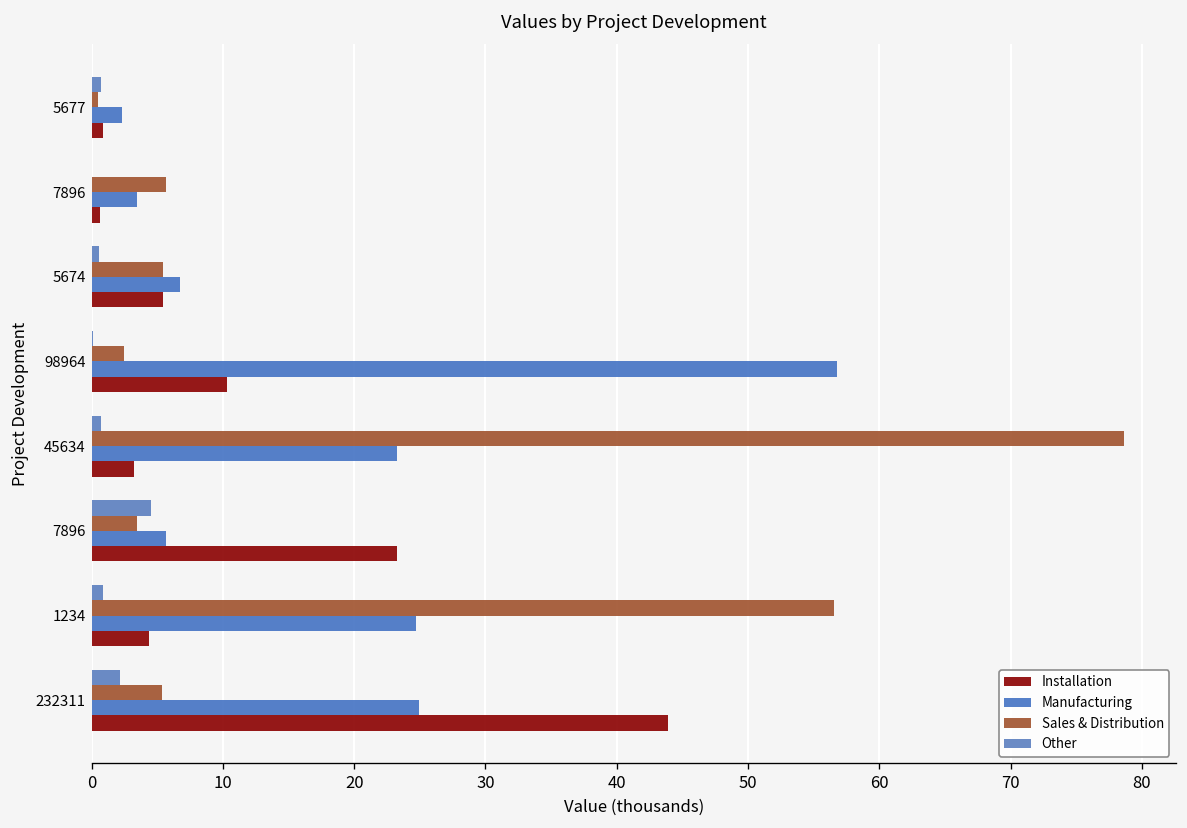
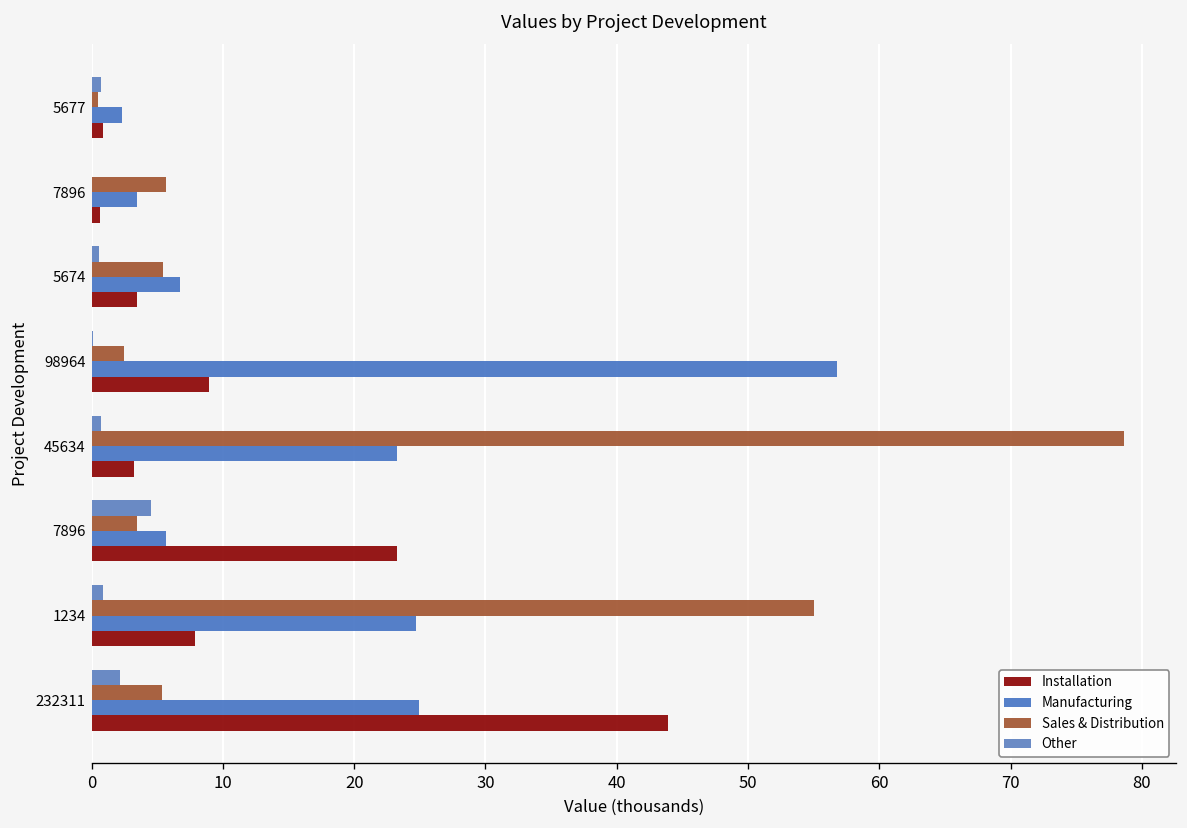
Installation, 5674: 5.4 -> 3.5
Installation, 98964: 10.3 -> 8.9
Sales & Distribution, 1234: 56.6 -> 55.1
Installation, 1234: 4.3 -> 7.8
